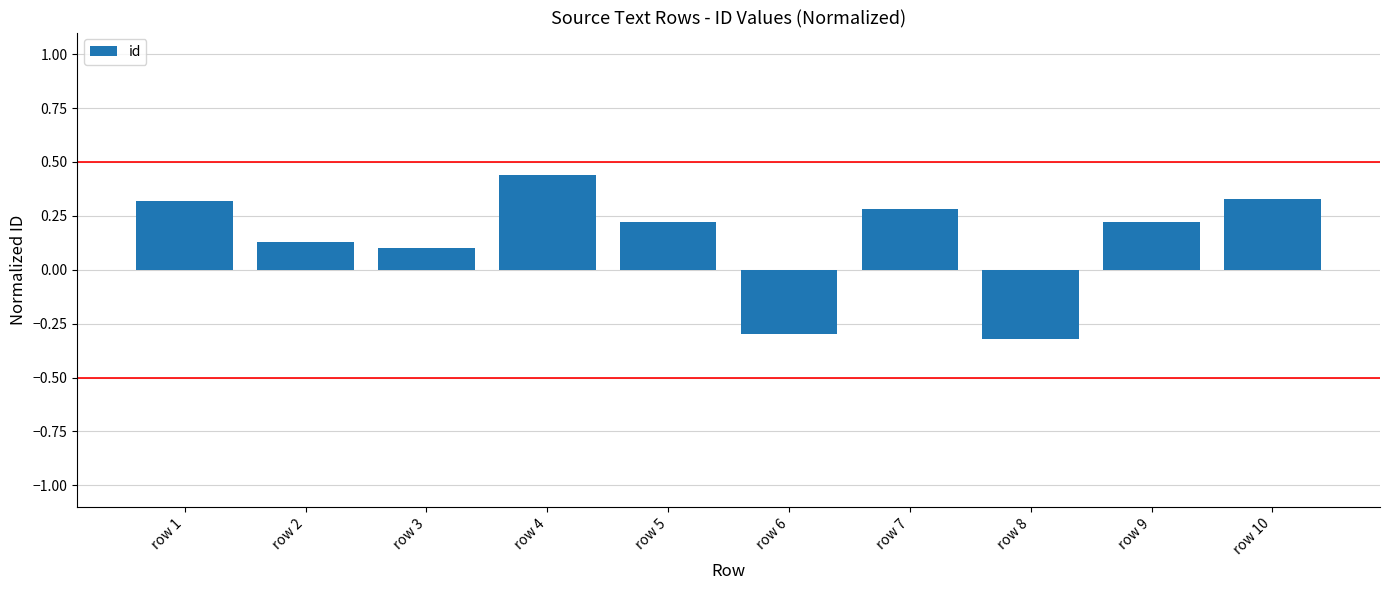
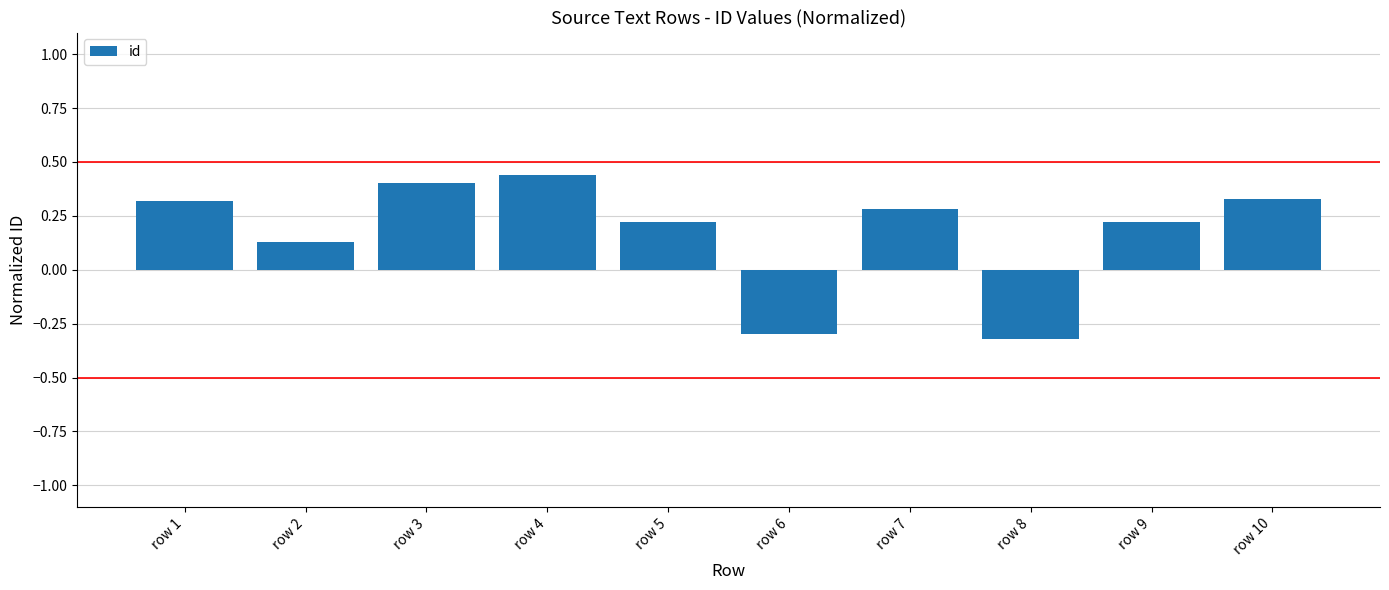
row 3: 0.1 -> 0.4
